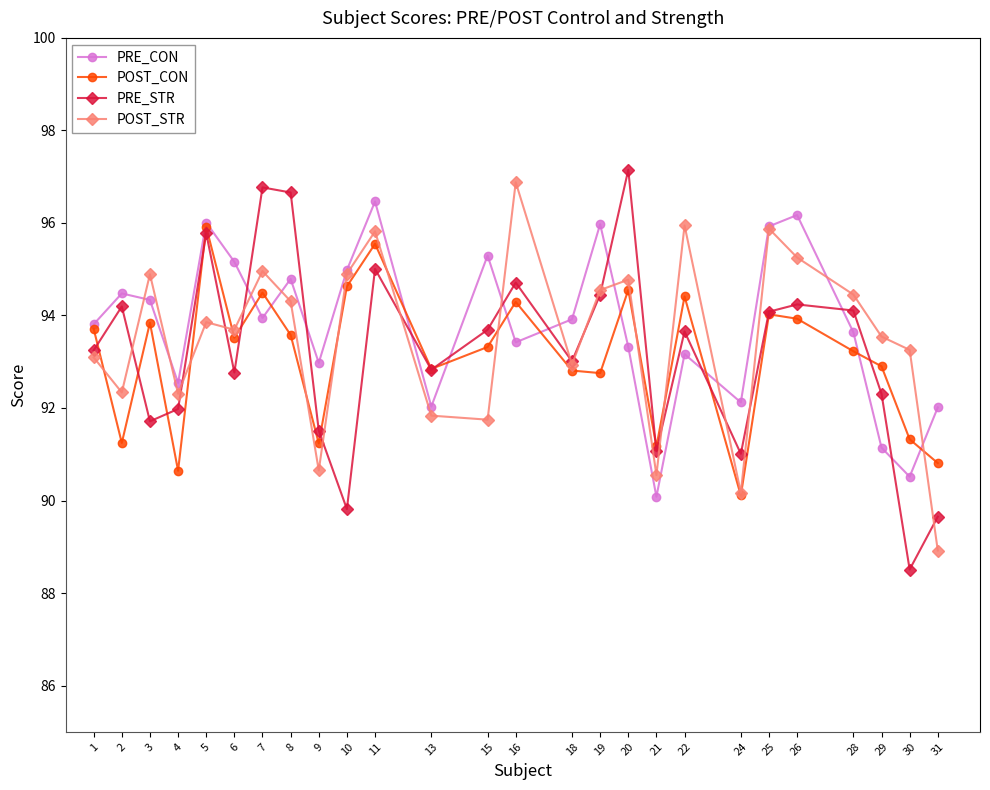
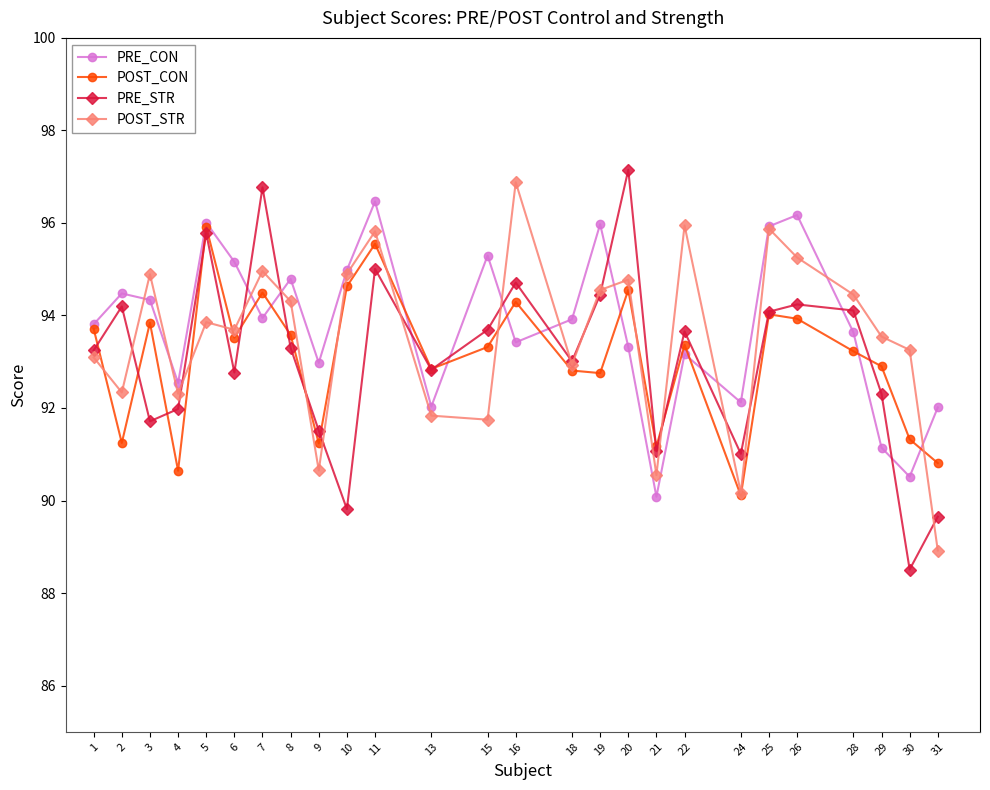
PRE_STR, 8: 96.7 -> 93.3
POST_CON, 22: 94.4 -> 93.4
